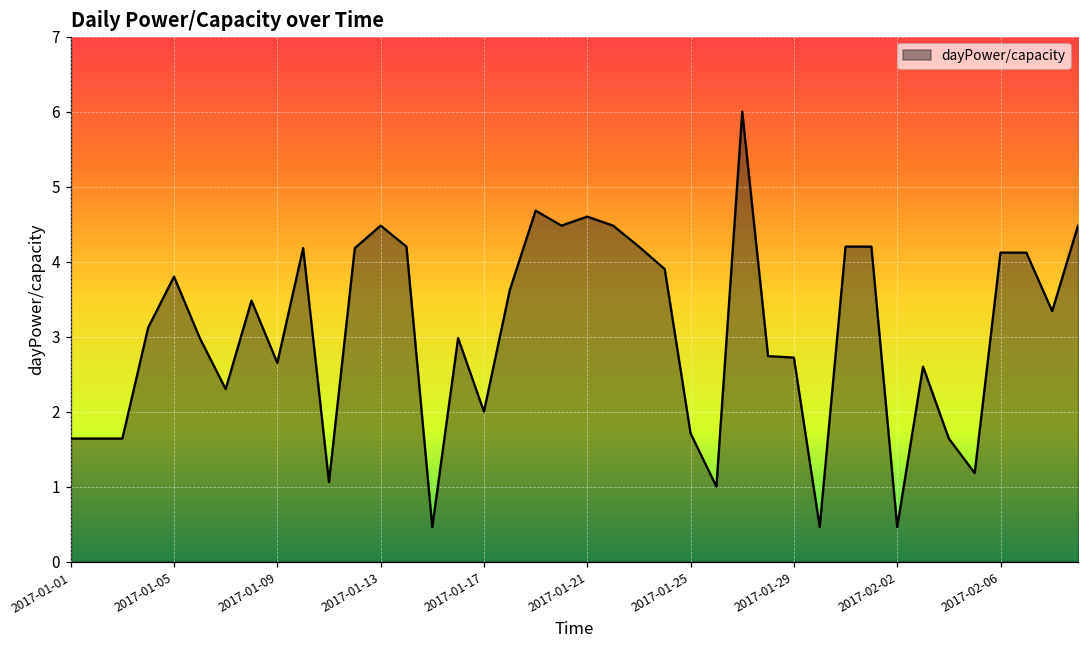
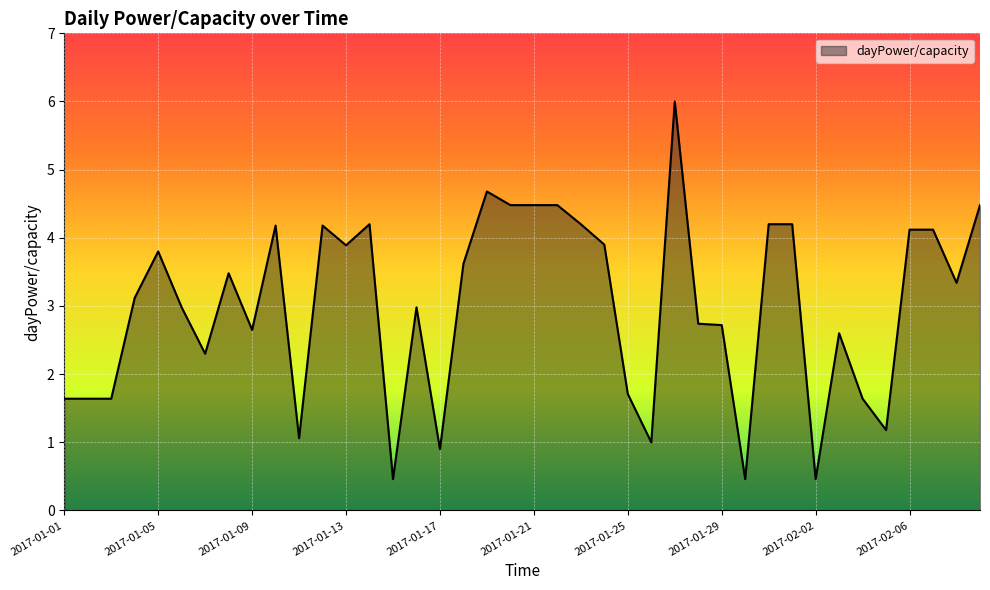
2017-01-13: 4.5 -> 3.9
2017-01-17: 2.0 -> 0.9
2017-01-21: 4.6 -> 4.5
